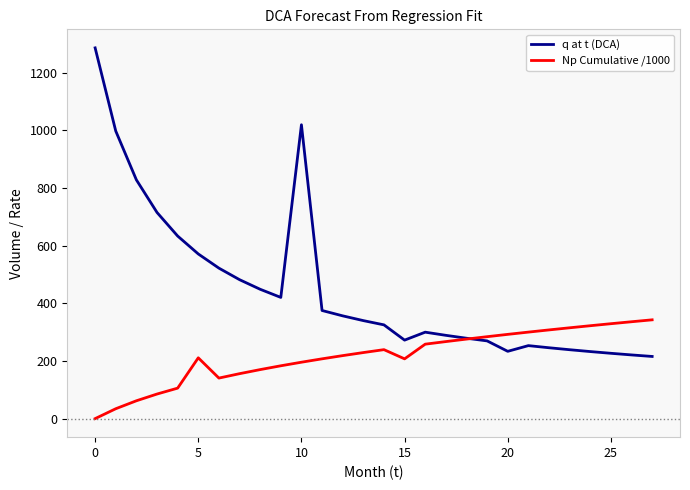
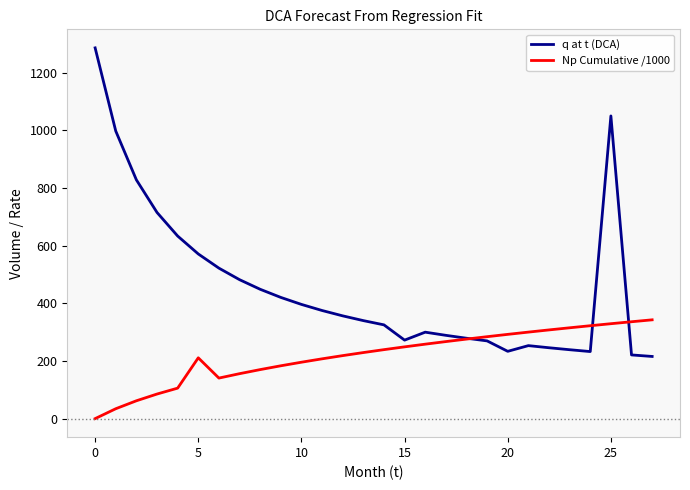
q at t (DCA), 10: 1020 -> 400
Np Cumulative /1000, 15: 210 -> 250
q at t (DCA), 25: 230 -> 1050
